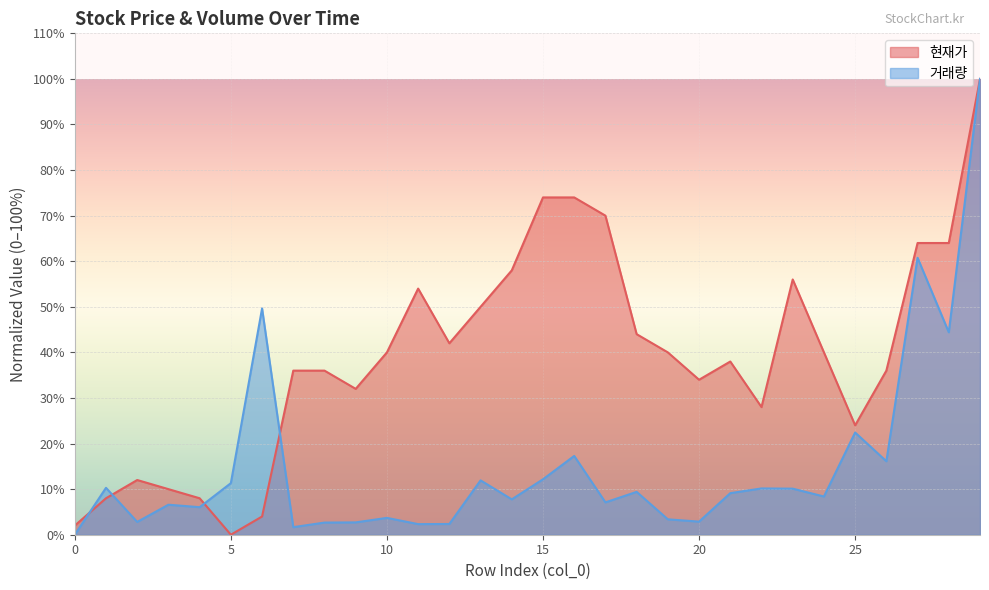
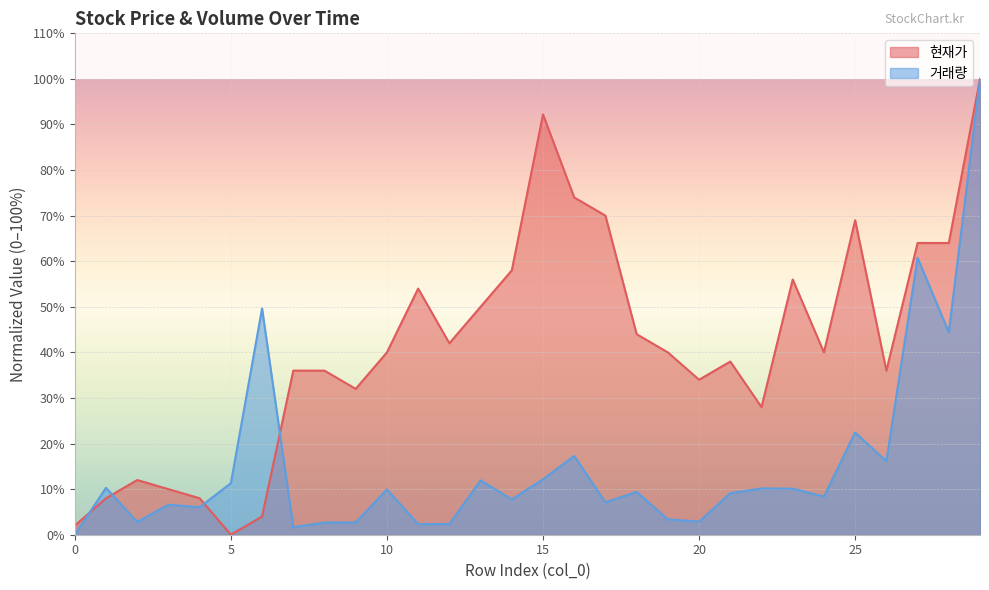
거래량, 10: 4% -> 10%
현재가, 15: 74% -> 92%
현재가, 25: 24% -> 69%
